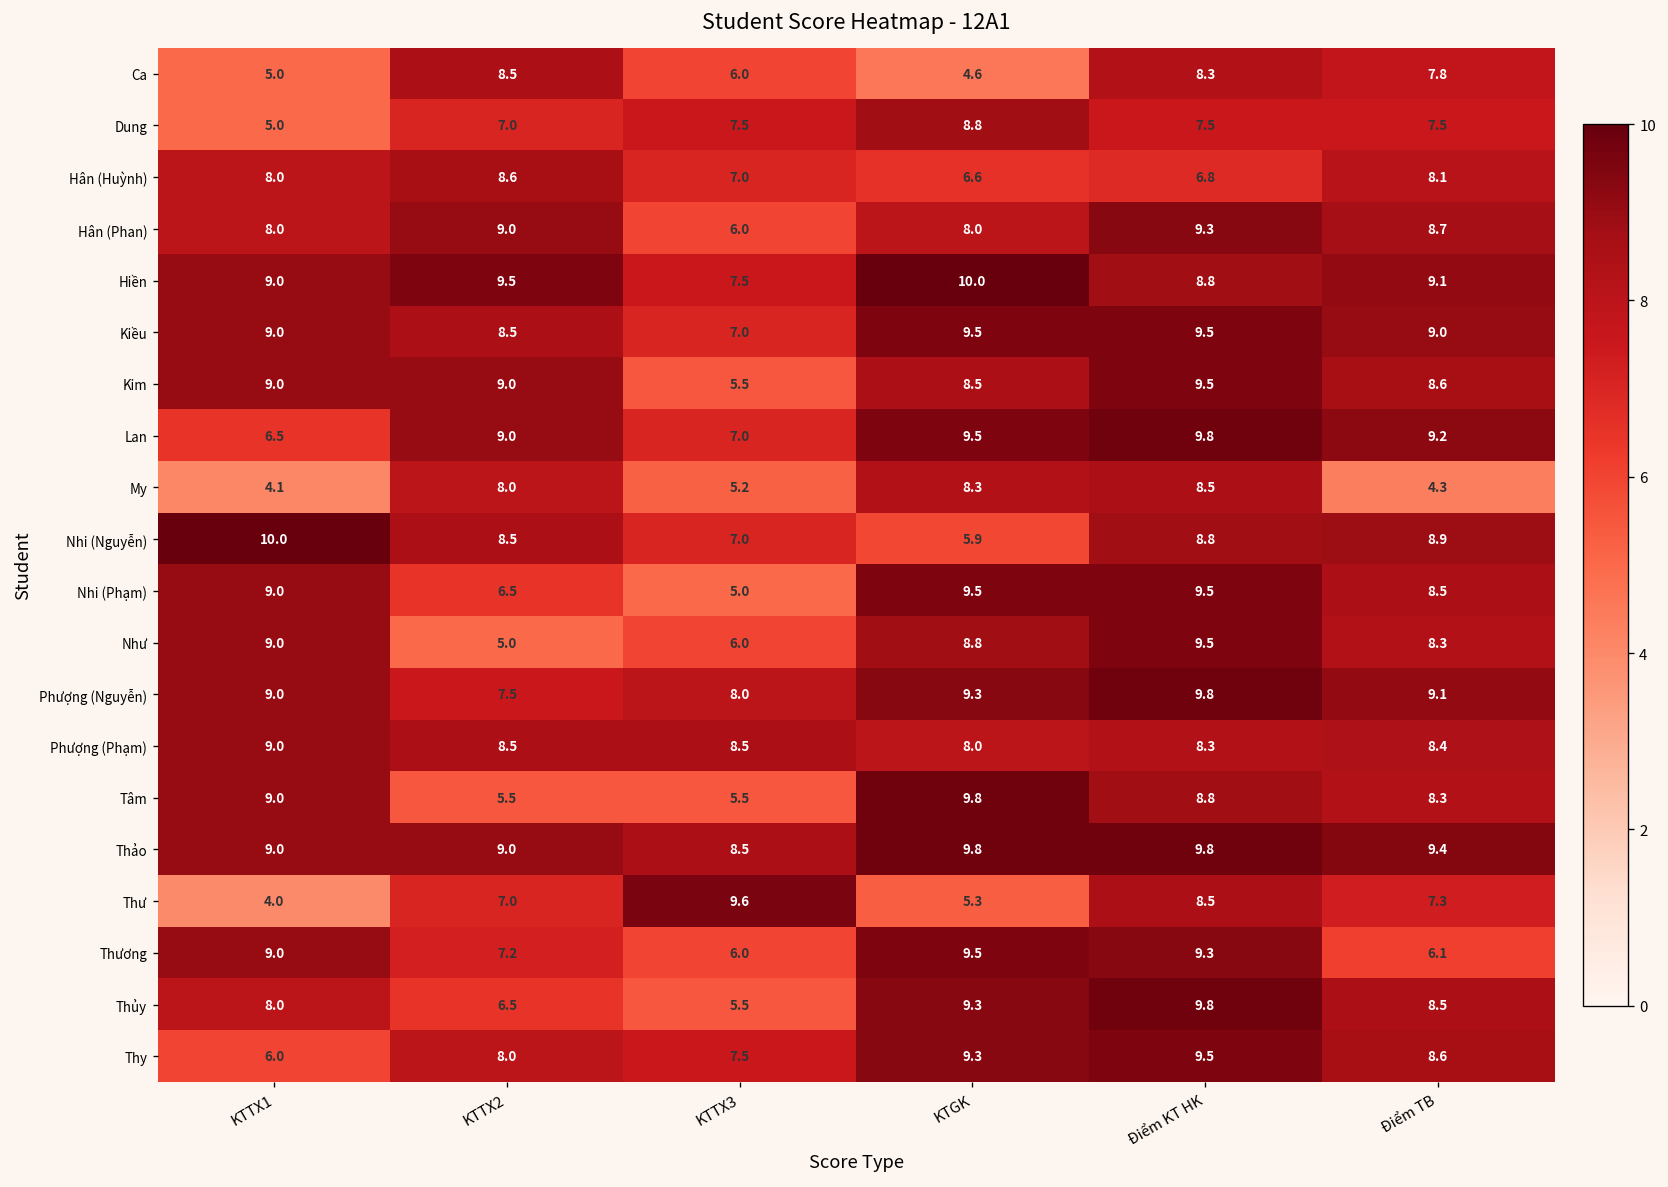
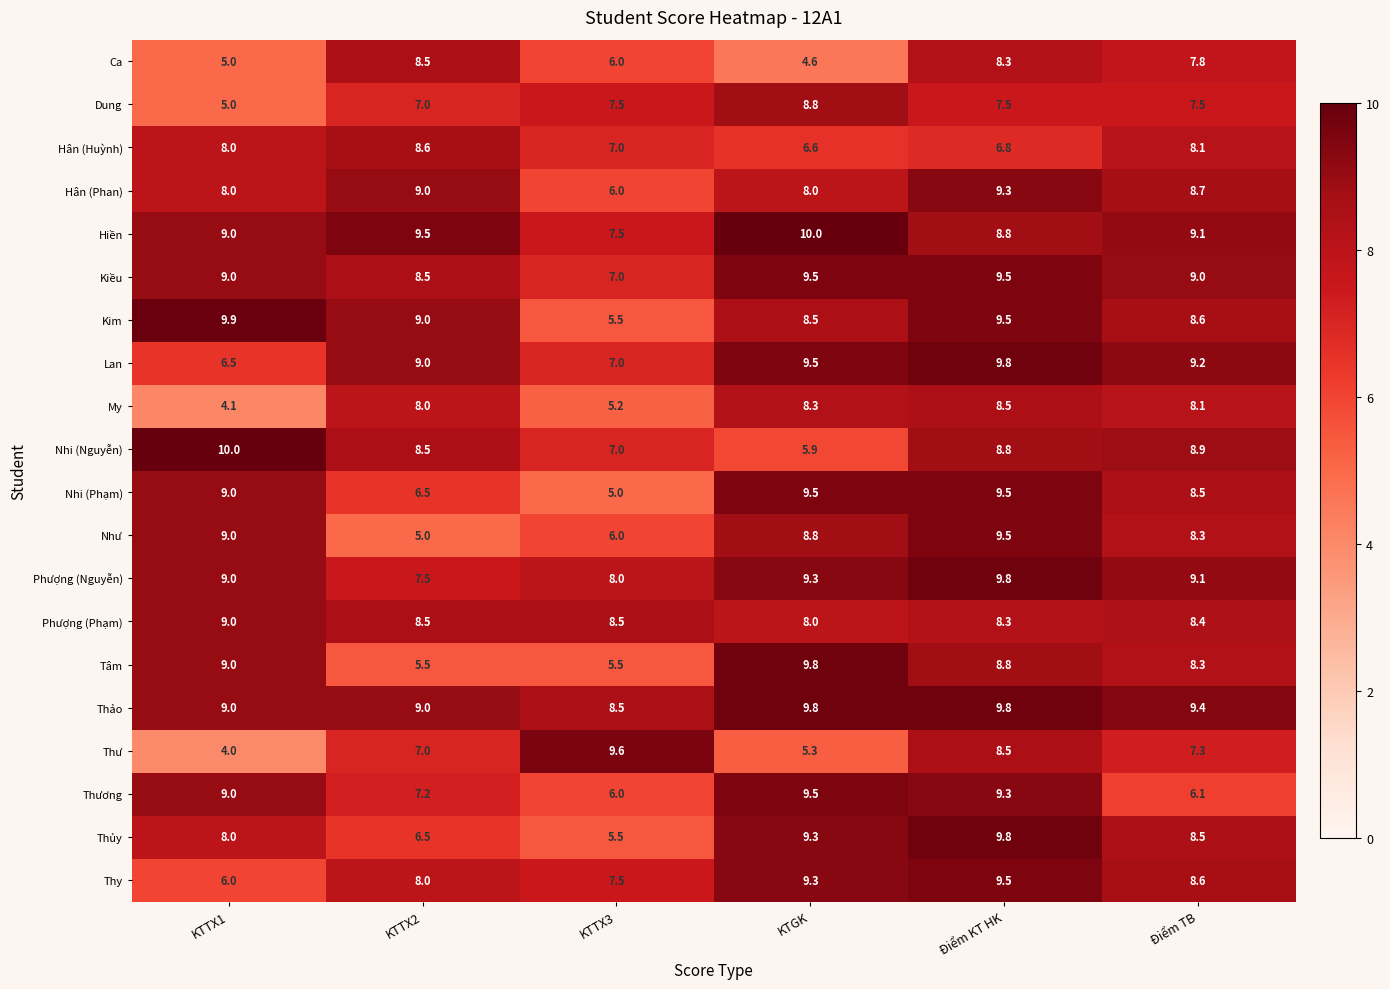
Kim, KTTX1: 9.0 -> 9.9
My, Điểm TB: 4.3 -> 8.1
